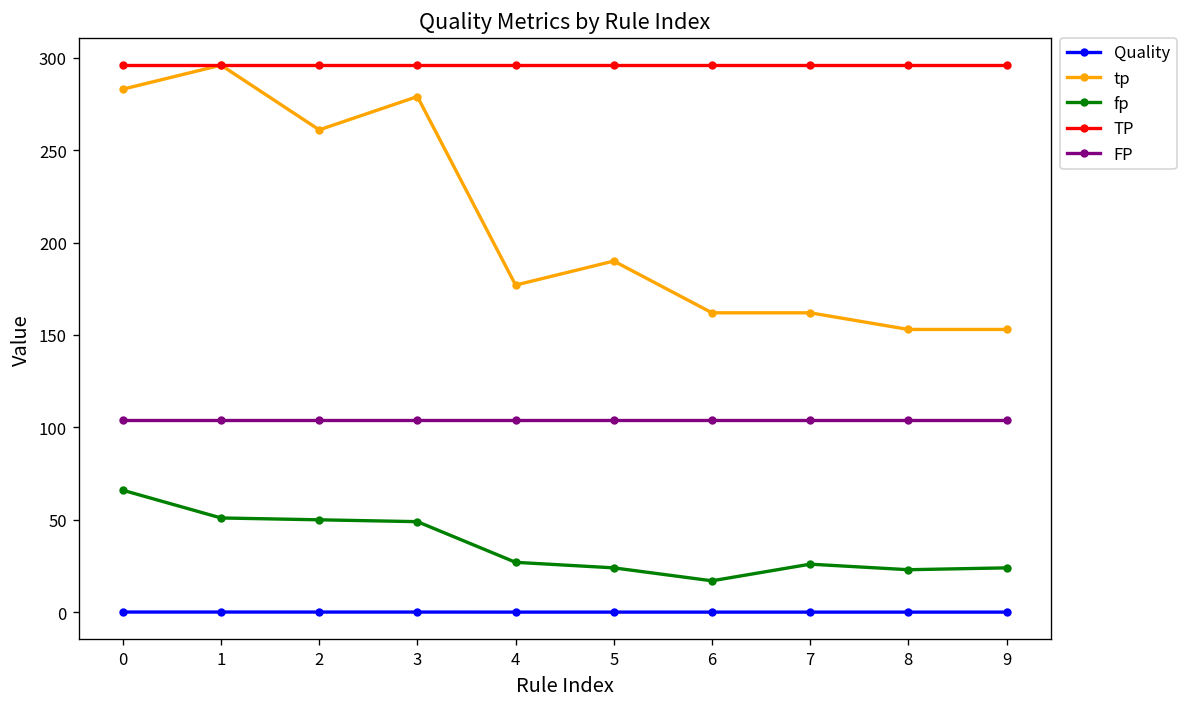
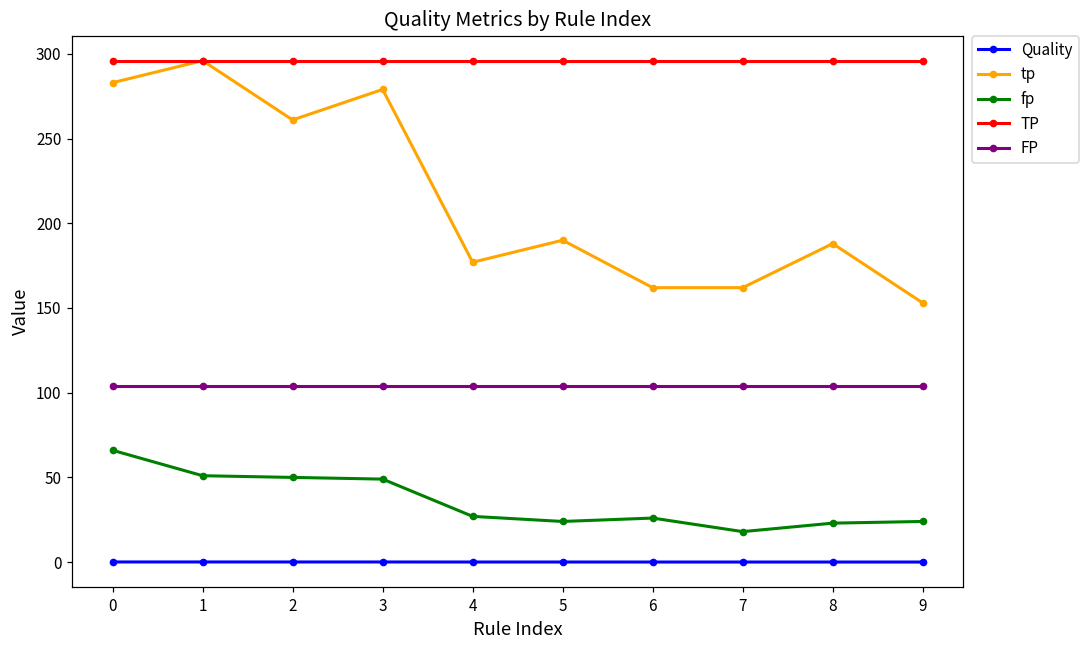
fp, 6: 17 -> 26
fp, 7: 26 -> 18
tp, 8: 153 -> 188
